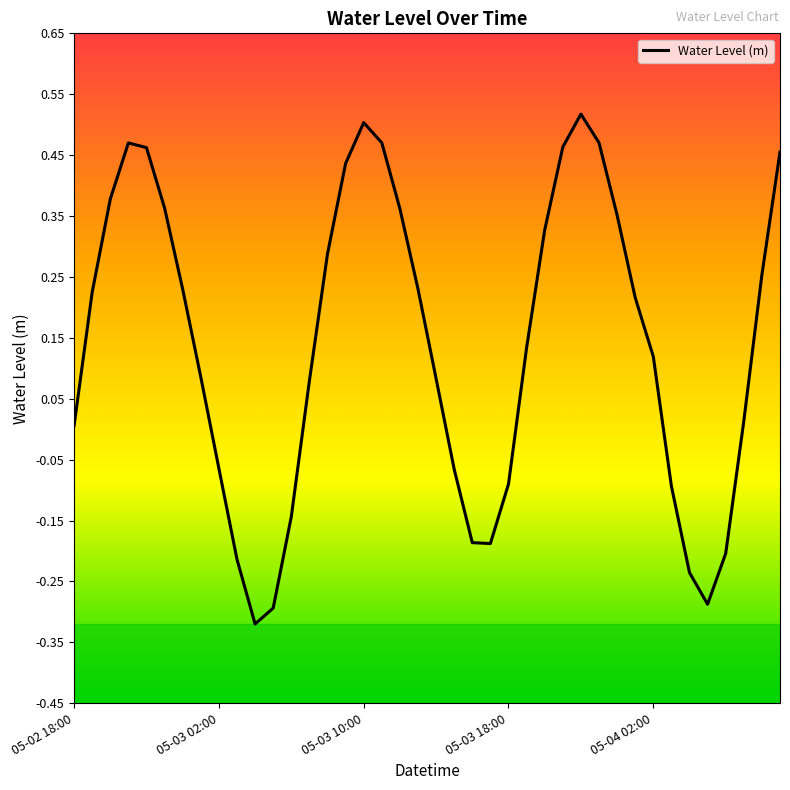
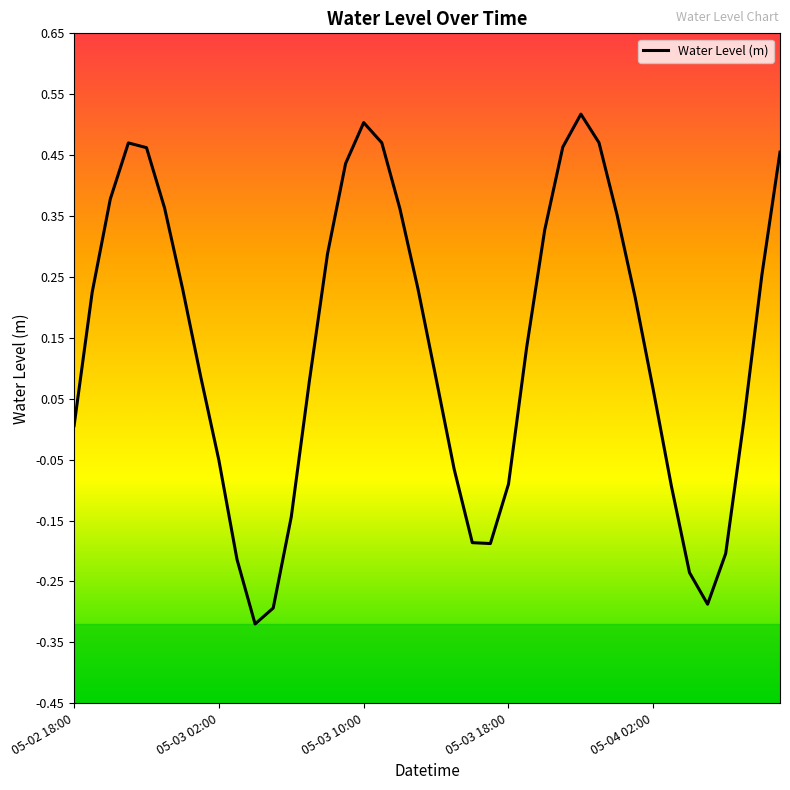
05-03 02:00: -0.06 -> -0.05
05-04 02:00: 0.12 -> 0.06
